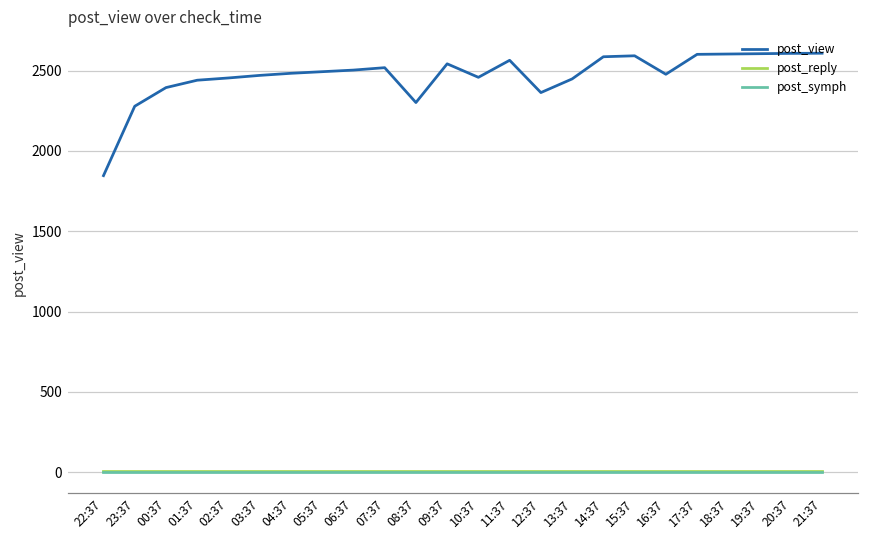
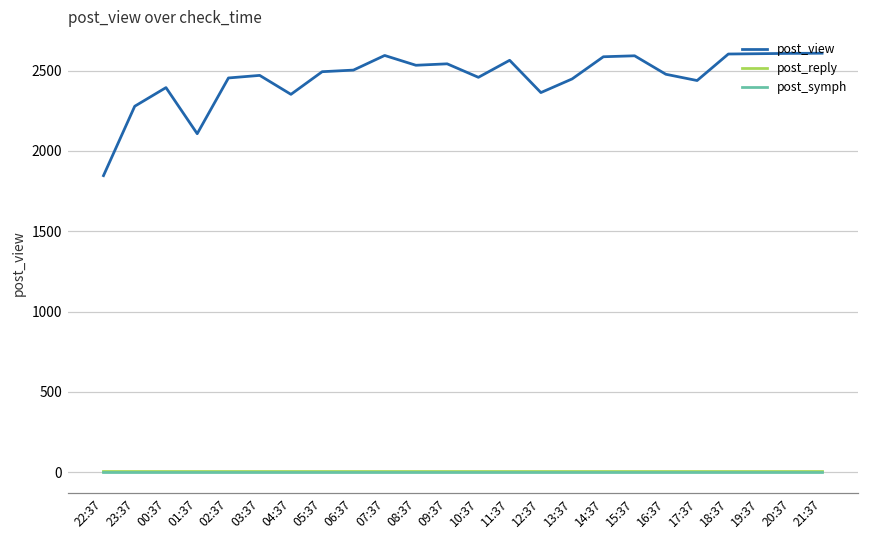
post_view, 01:37: 2440 -> 2110
post_view, 04:37: 2480 -> 2350
post_view, 07:37: 2520 -> 2590
post_view, 08:37: 2300 -> 2530
post_view, 17:37: 2600 -> 2440
